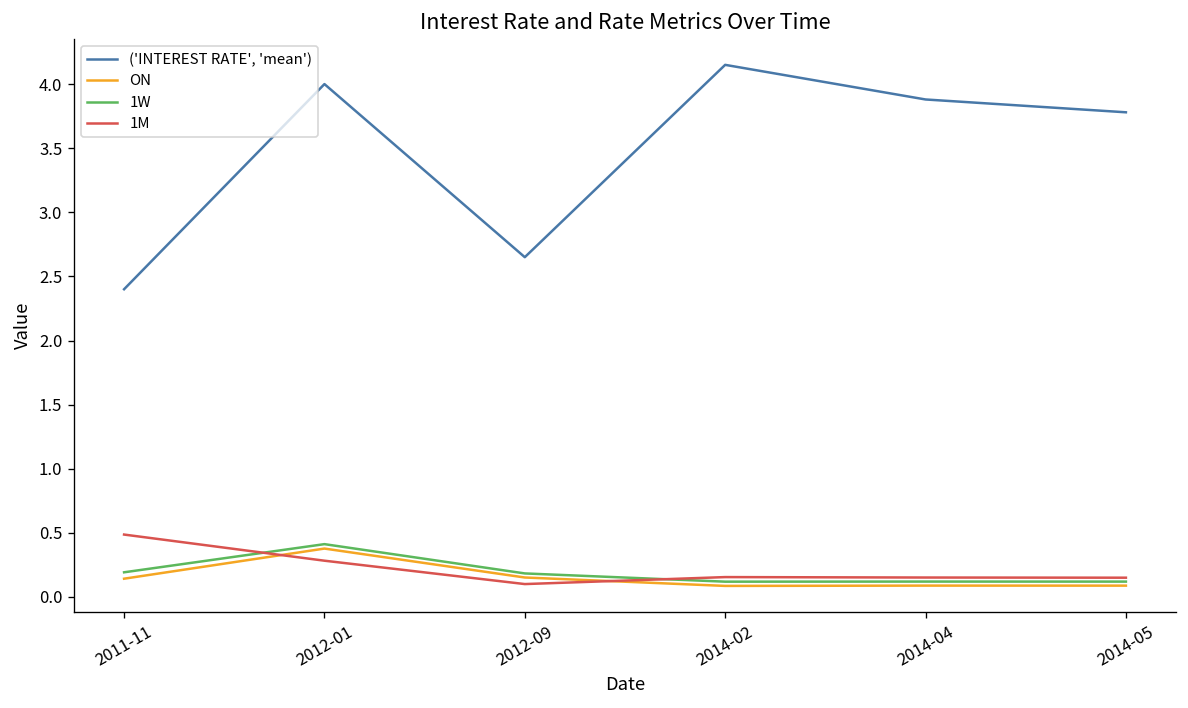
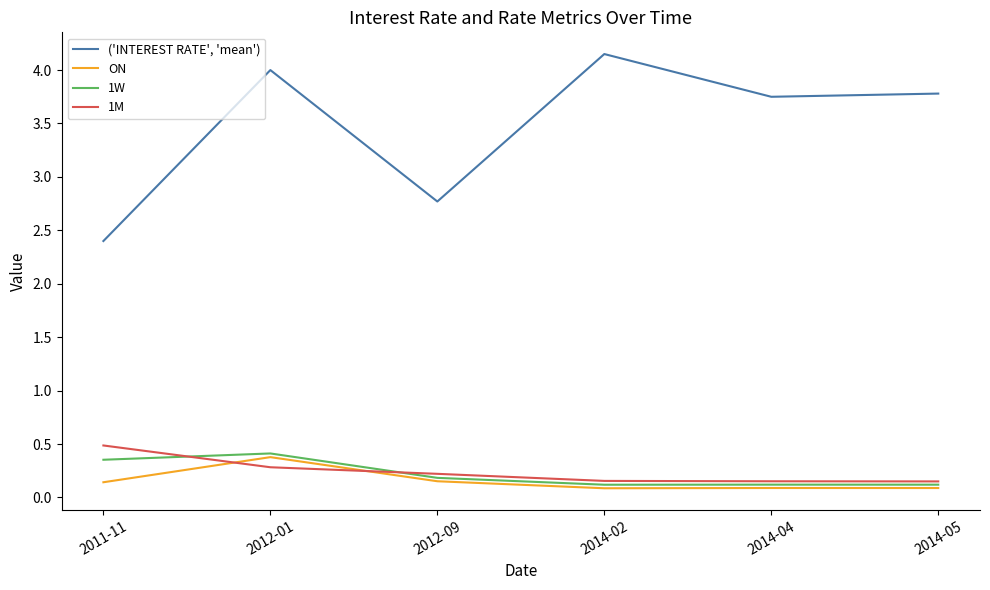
1W, 2011-11: 0.19 -> 0.35
('INTEREST RATE', 'mean'), 2012-09: 2.65 -> 2.77
1M, 2012-09: 0.10 -> 0.22
('INTEREST RATE', 'mean'), 2014-04: 3.88 -> 3.75
